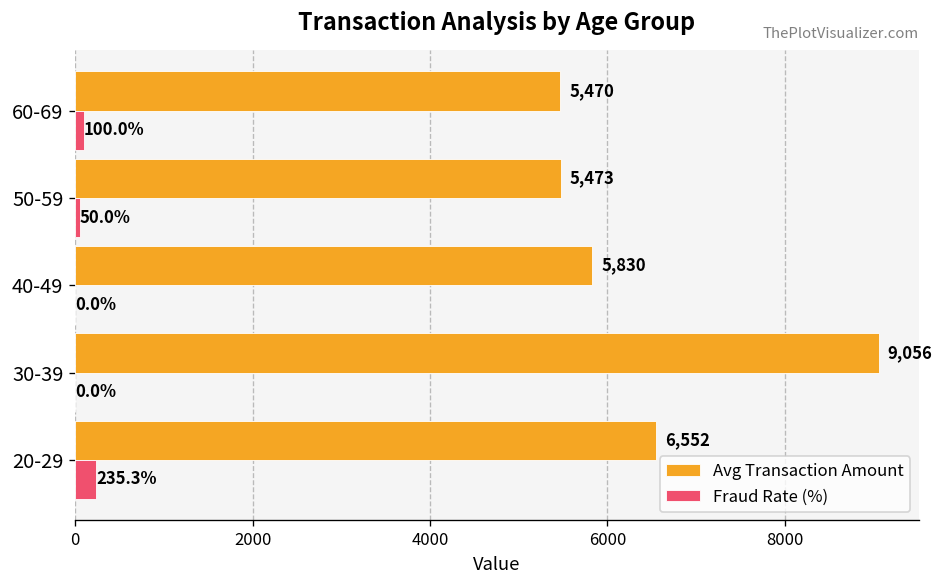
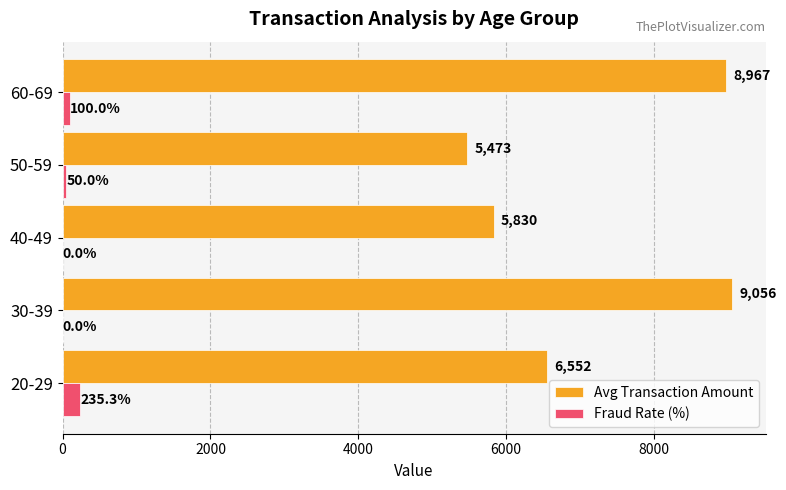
Avg Transaction Amount, 60-69: 5,470 -> 8,967
